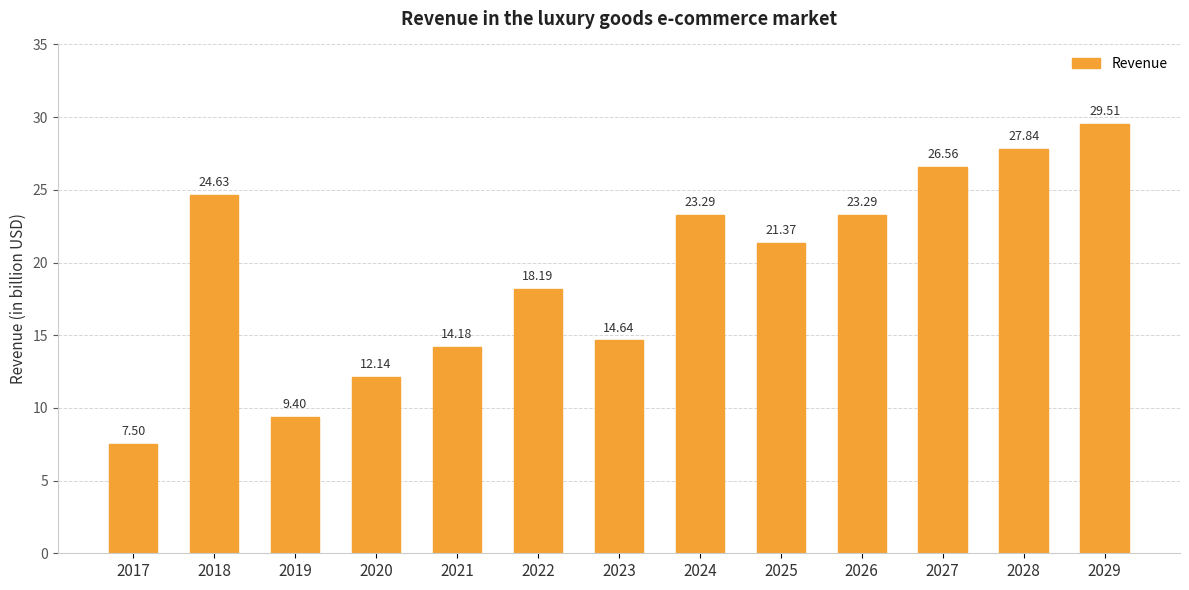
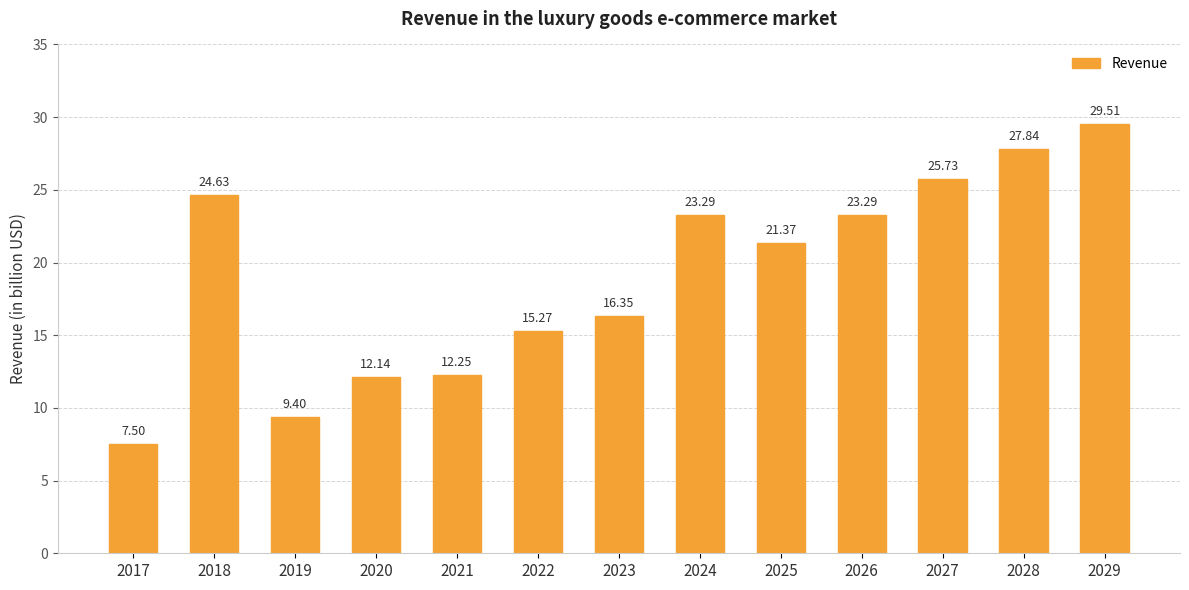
2021: 14.18 -> 12.25
2022: 18.19 -> 15.27
2023: 14.64 -> 16.35
2027: 26.56 -> 25.73
